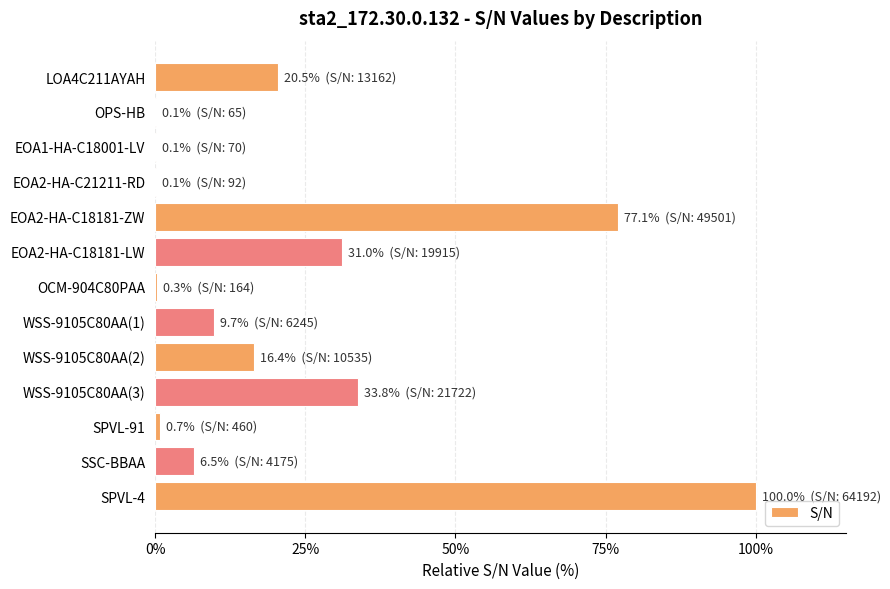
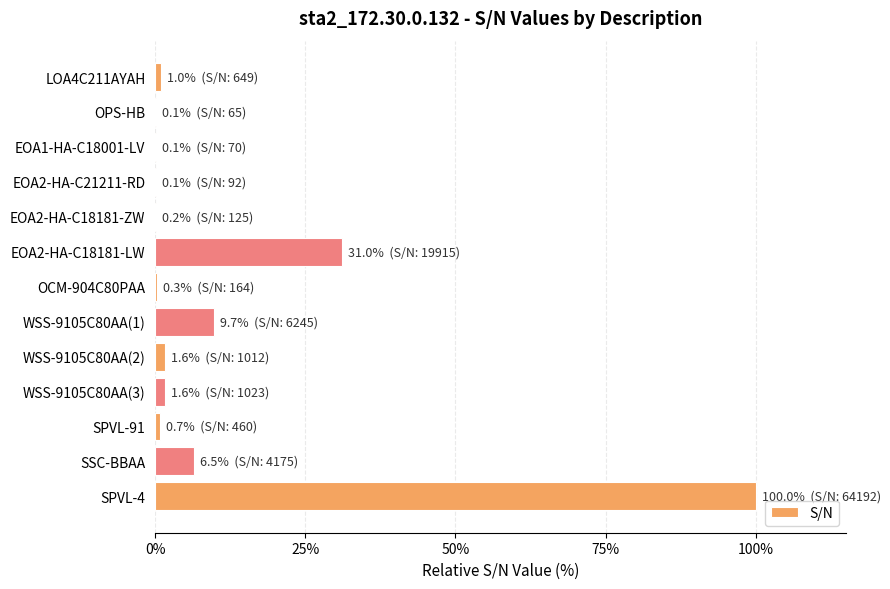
LOA4C211AYAH: 20.5% (S/N: 13162) -> 1.0% (S/N: 649)
EOA2-HA-C18181-ZW: 77.1% (S/N: 49501) -> 0.2% (S/N: 125)
WSS-9105C80AA(2): 16.4% (S/N: 10535) -> 1.6% (S/N: 1012)
WSS-9105C80AA(3): 33.8% (S/N: 21722) -> 1.6% (S/N: 1023)
